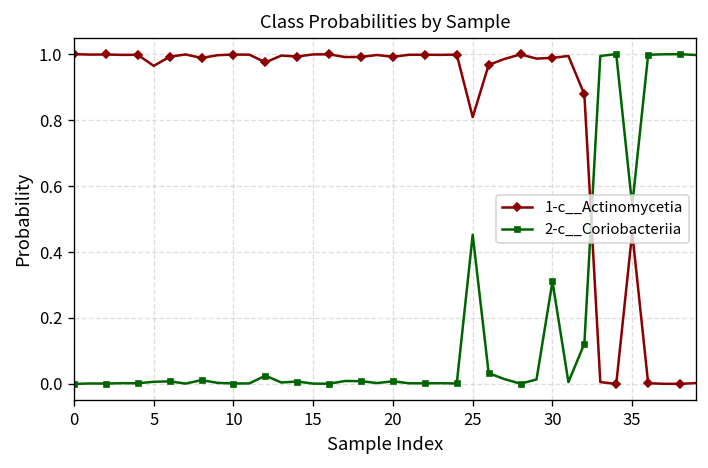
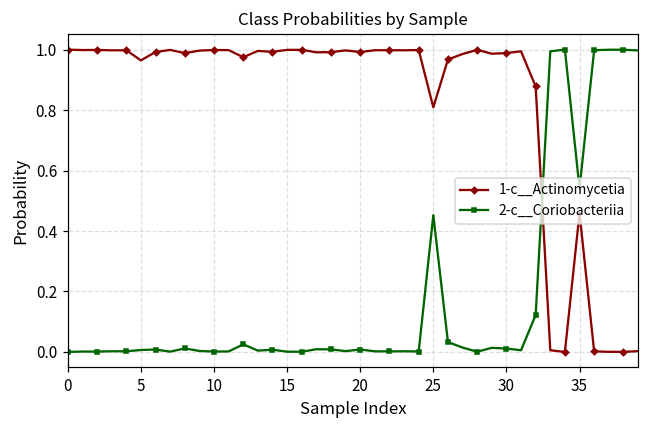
2-c__Coriobacteriia, 30: 0.31 -> 0.01
